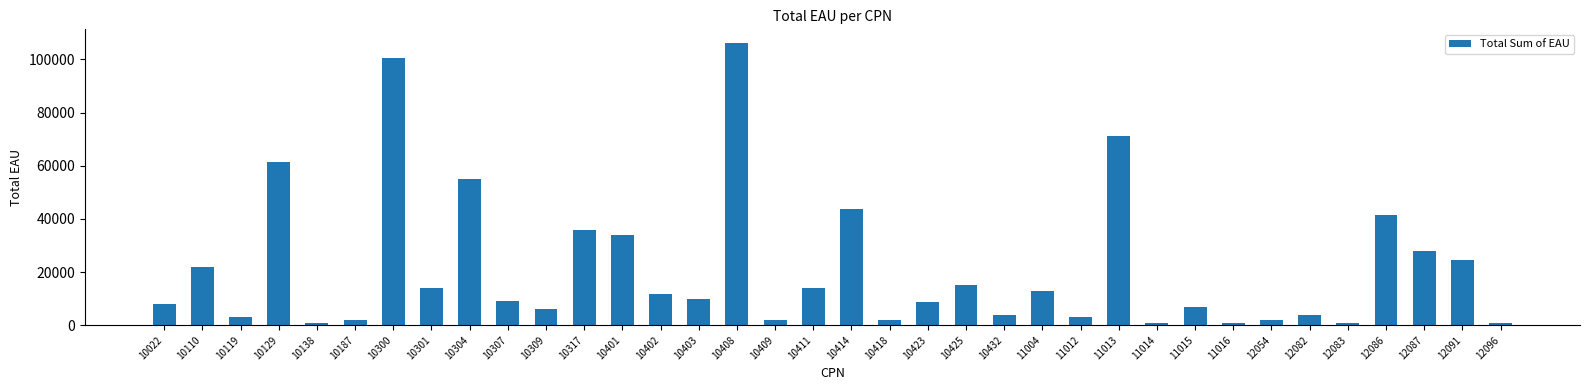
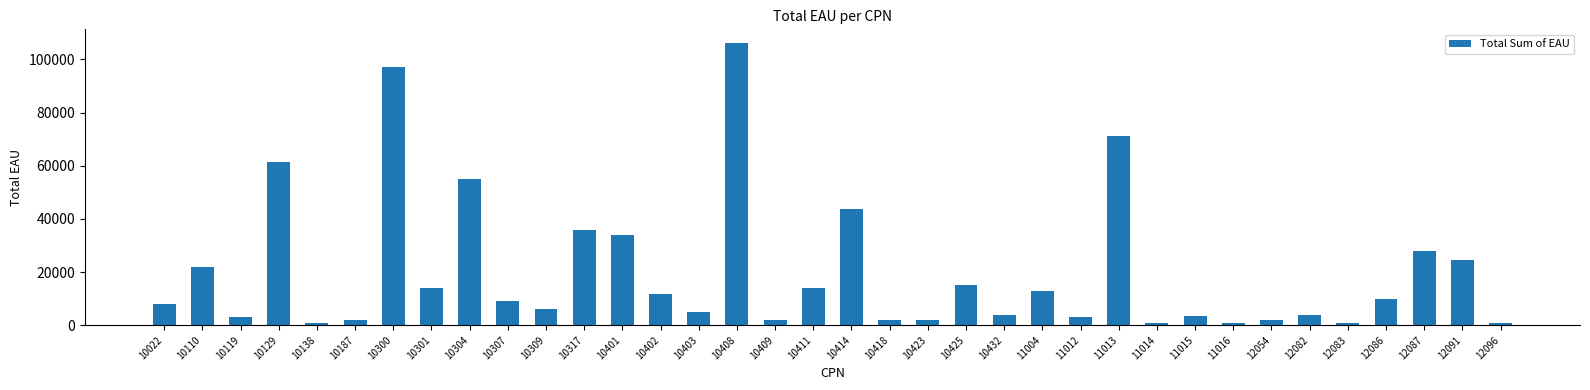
10300: 100000 -> 97000
10403: 10000 -> 5000
10423: 9000 -> 2000
11015: 7000 -> 4000
12086: 41000 -> 10000
